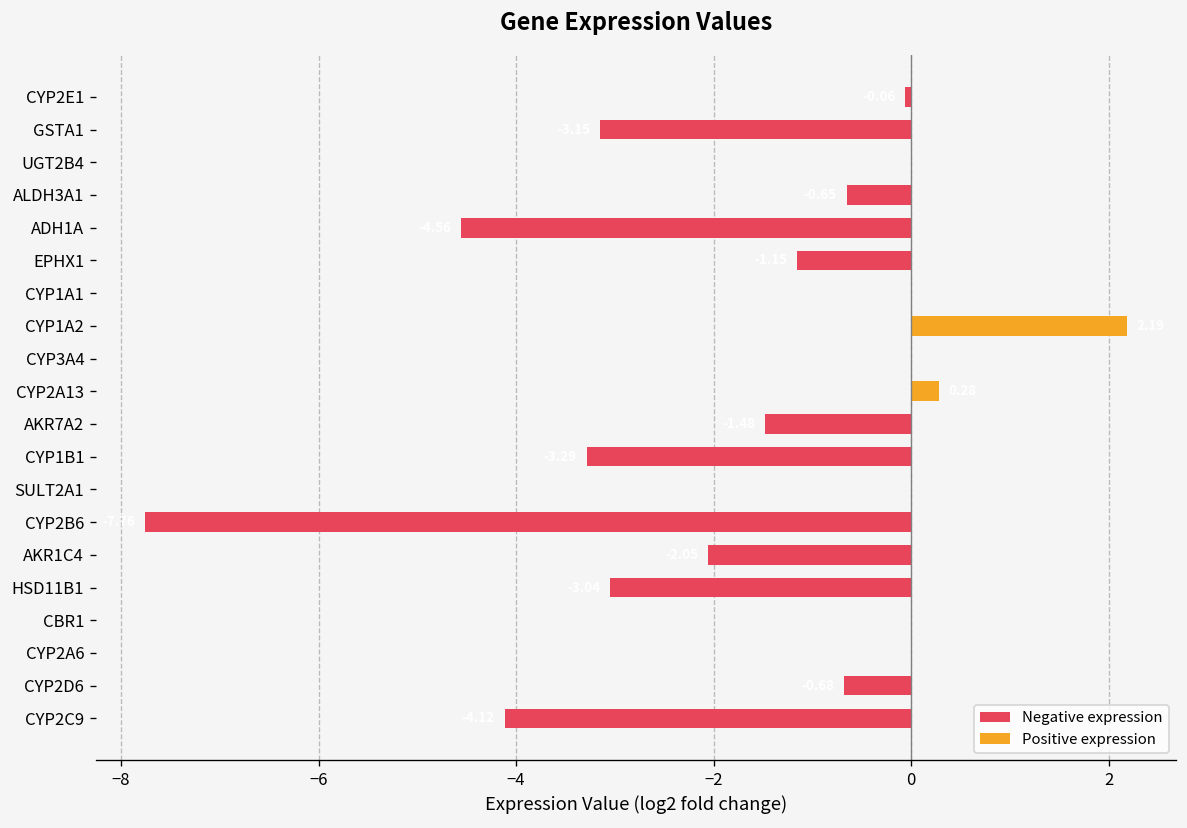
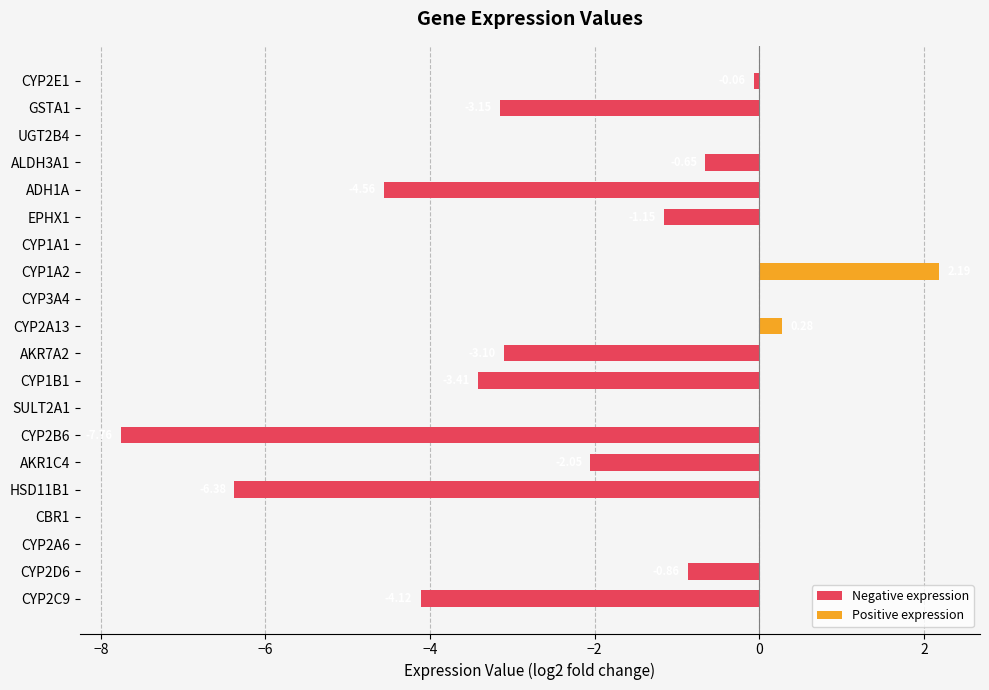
Negative expression, AKR7A2: -1.5 -> -3.1
Negative expression, CYP1B1: -3.3 -> -3.4
Negative expression, HSD11B1: -3.0 -> -6.4
Negative expression, CYP2D6: -0.7 -> -0.9
